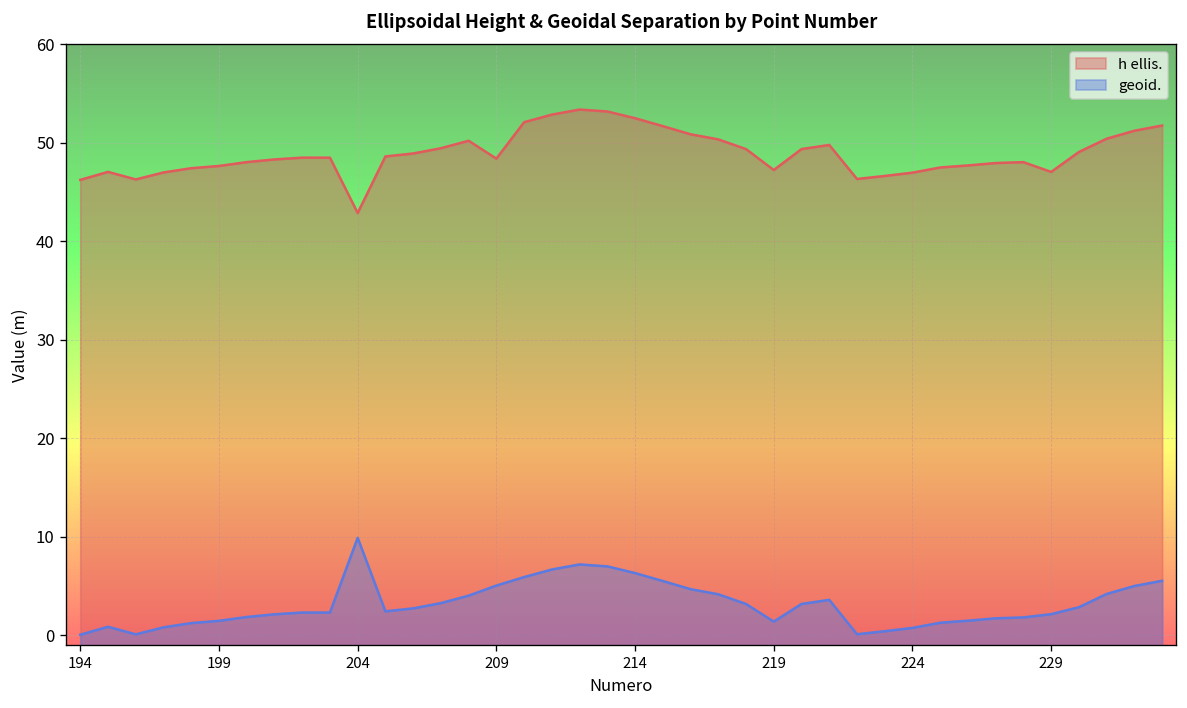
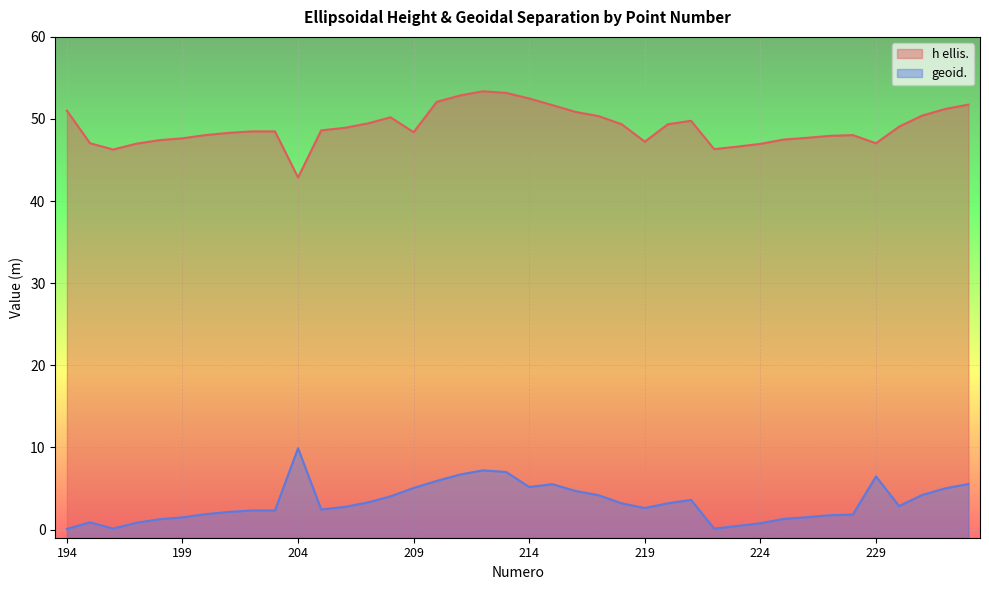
h ellis., 194: 46 -> 51
geoid., 214: 6 -> 5
geoid., 219: 1 -> 3
geoid., 229: 2 -> 6
